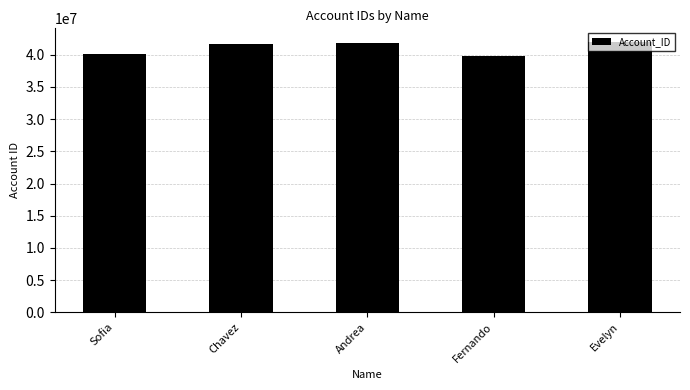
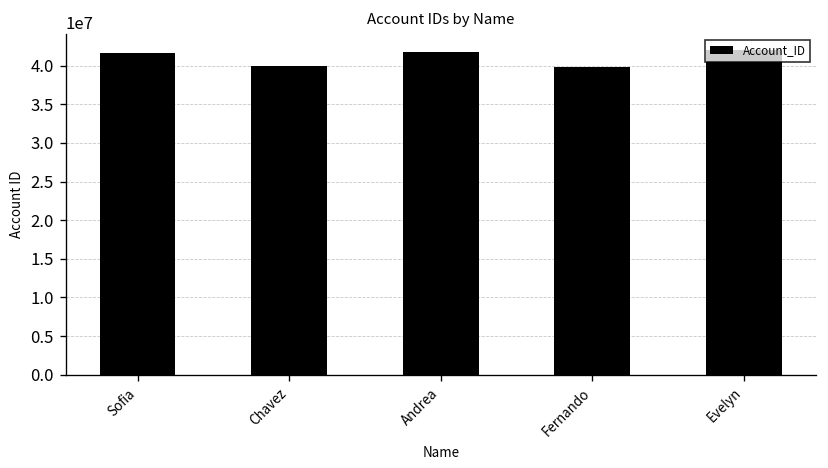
Sofia: 40000000 -> 42000000
Chavez: 42000000 -> 40000000
